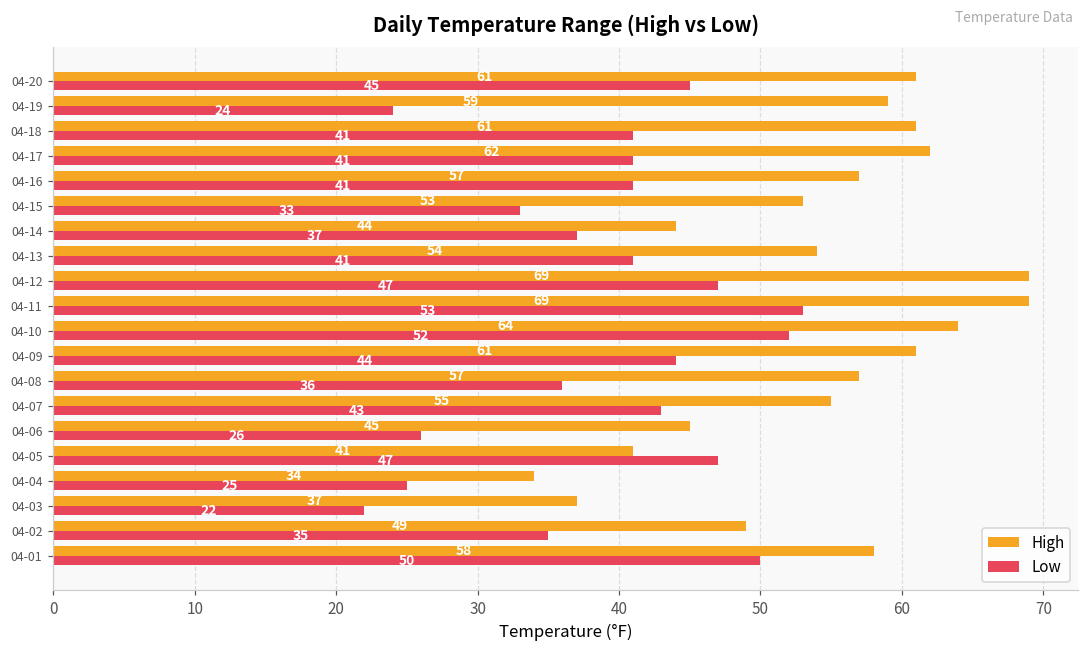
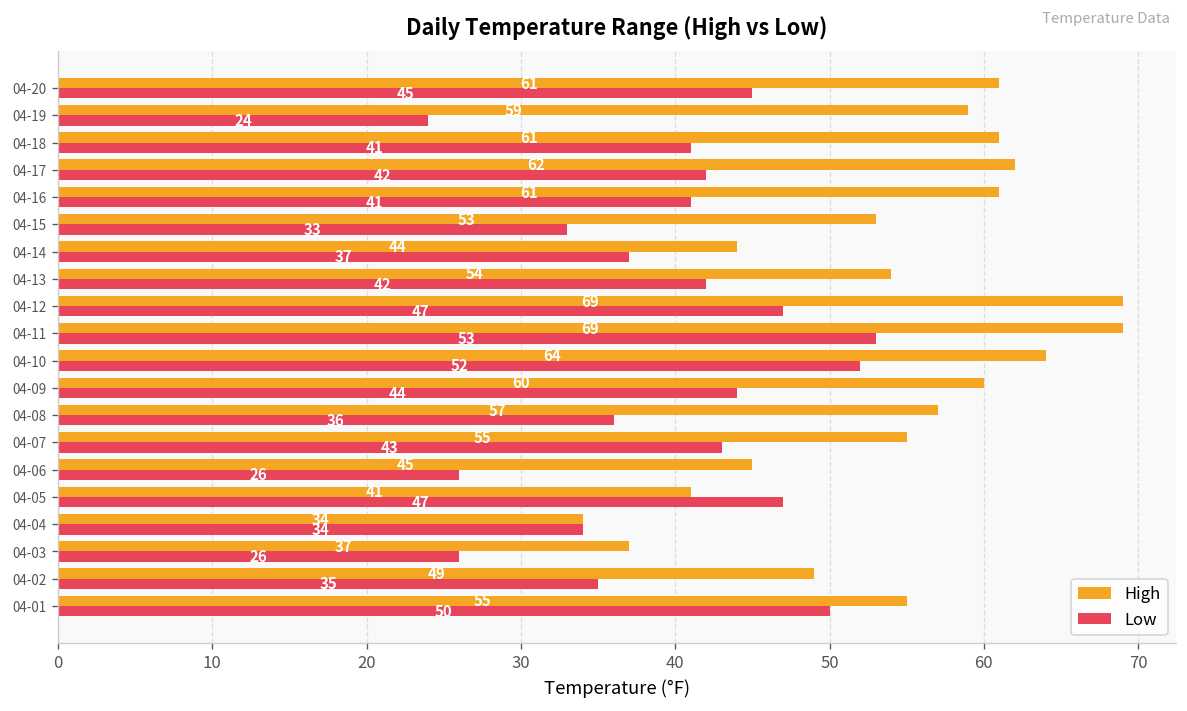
Low, 04-17: 41 -> 42
High, 04-16: 57 -> 61
Low, 04-13: 41 -> 42
High, 04-09: 61 -> 60
Low, 04-04: 25 -> 34
Low, 04-03: 22 -> 26
High, 04-01: 58 -> 55
